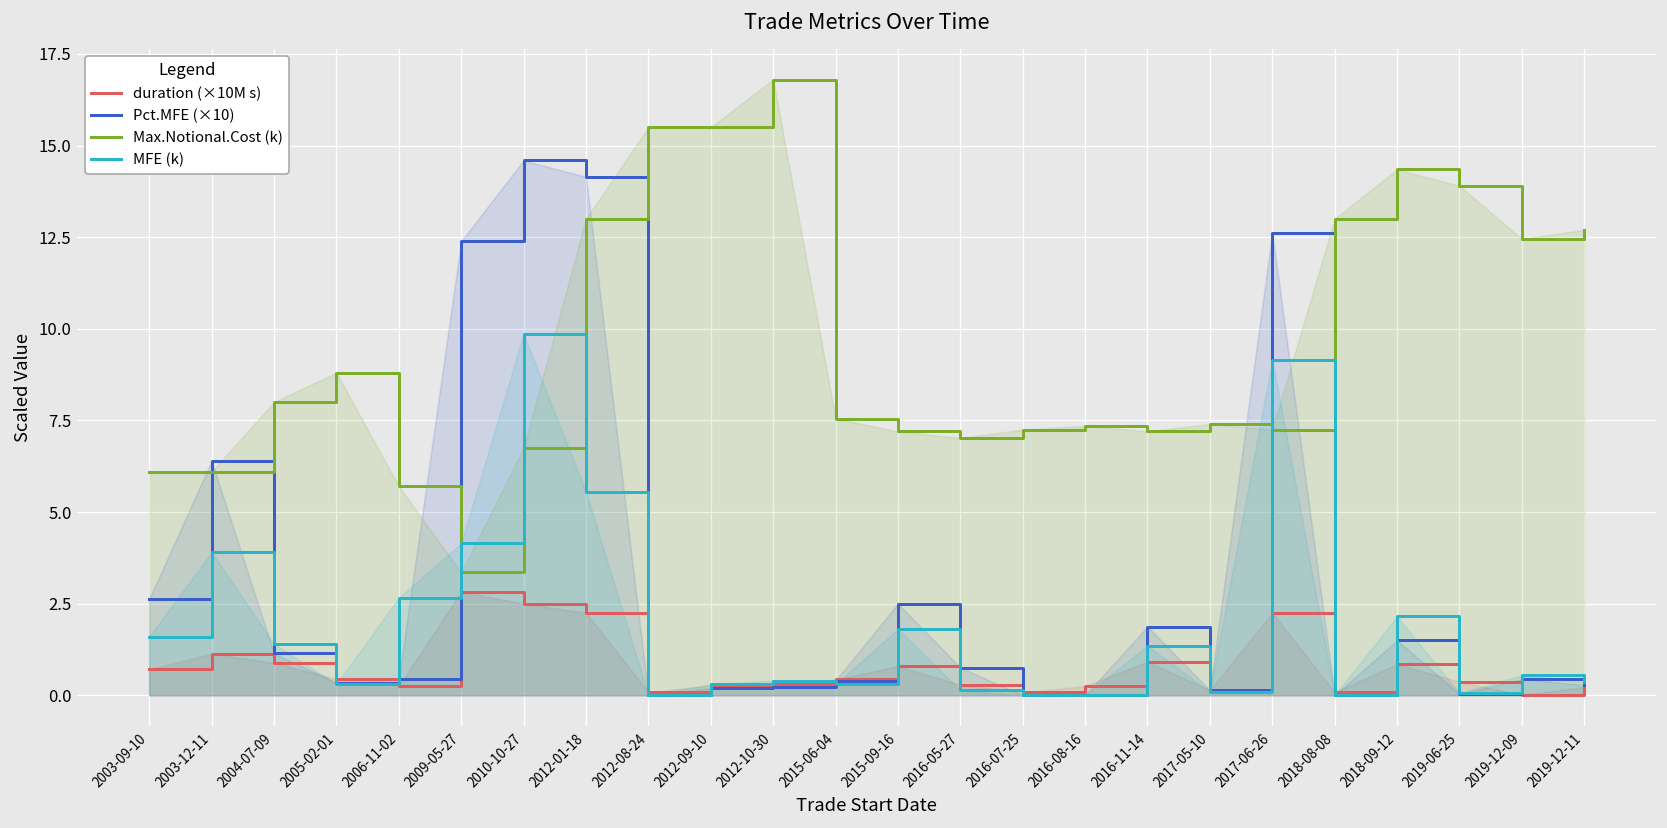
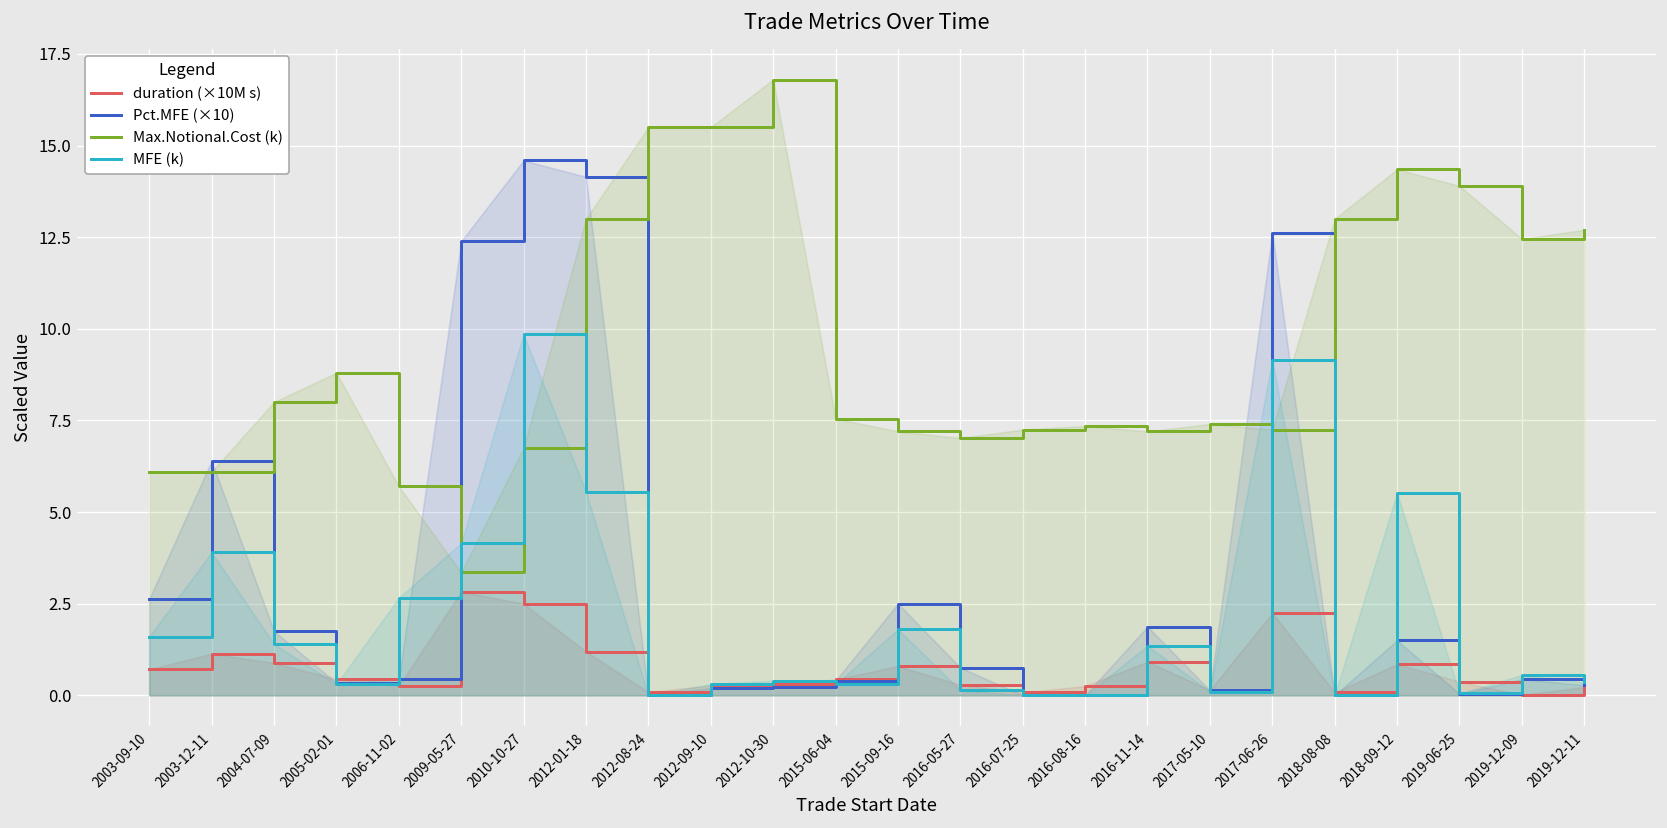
Pct.MFE (×10), 2004-07-09: 1.1 -> 1.8
duration (×10M s), 2012-01-18: 2.2 -> 1.2
MFE (k), 2018-09-12: 2.2 -> 5.5
